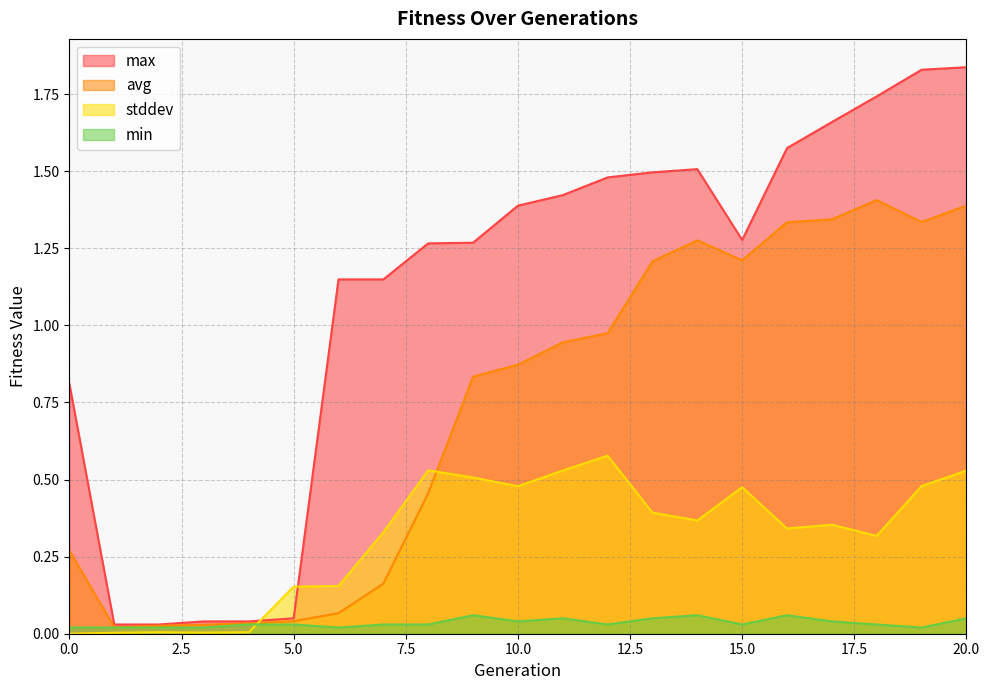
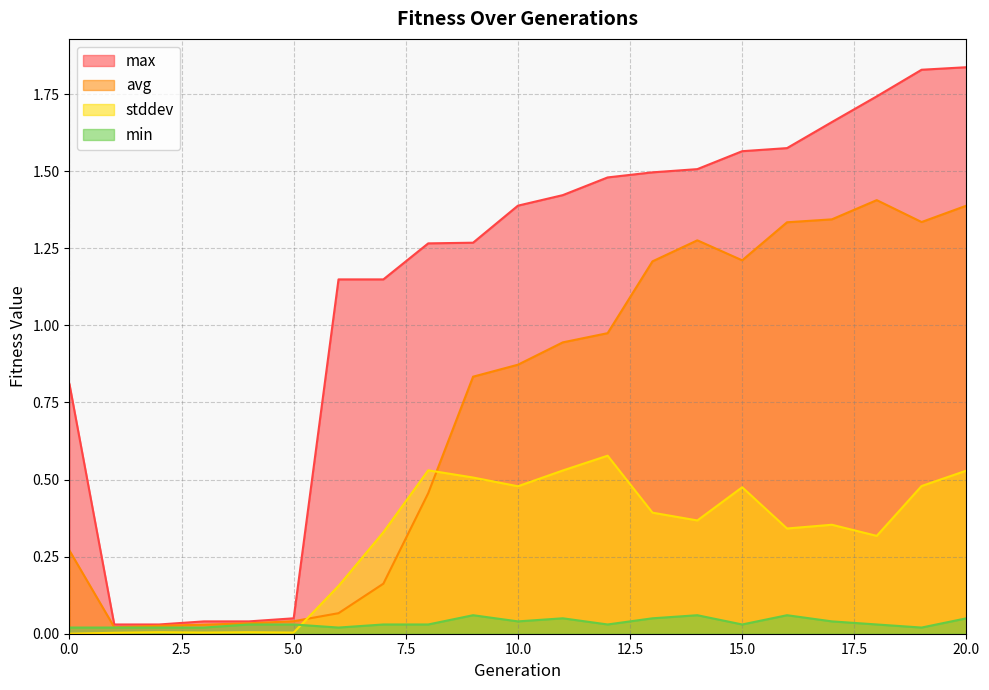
stddev, 5.0: 0.15 -> 0.00
max, 15.0: 1.28 -> 1.56
